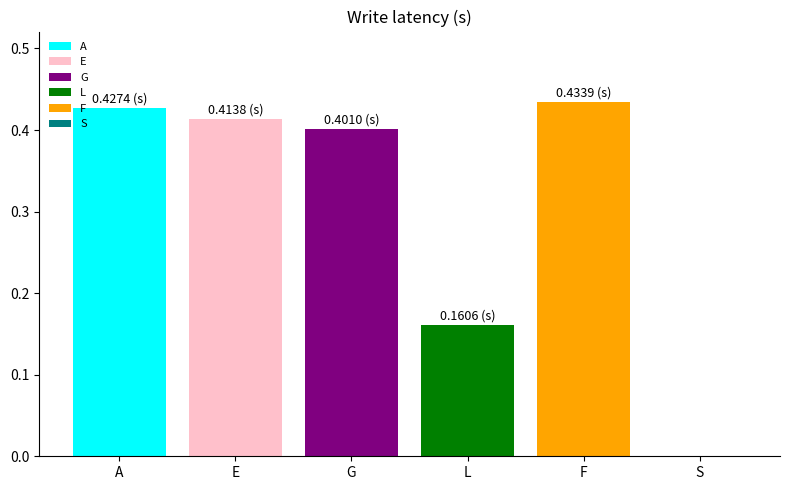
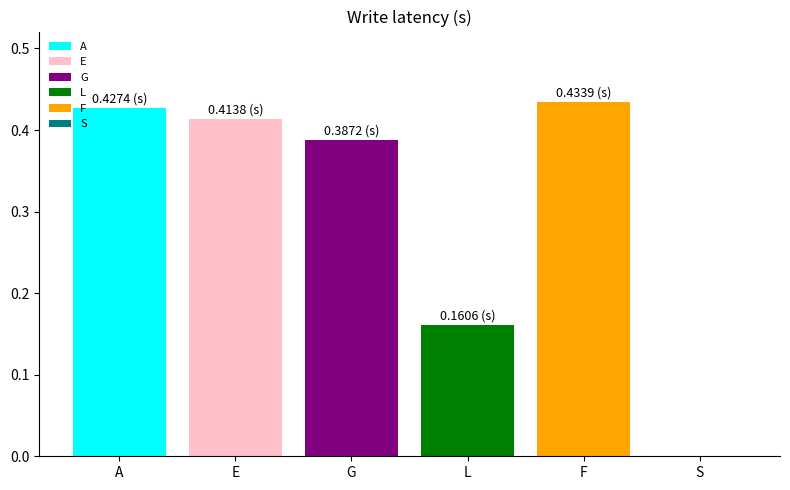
G: 0.4010 -> 0.3872
